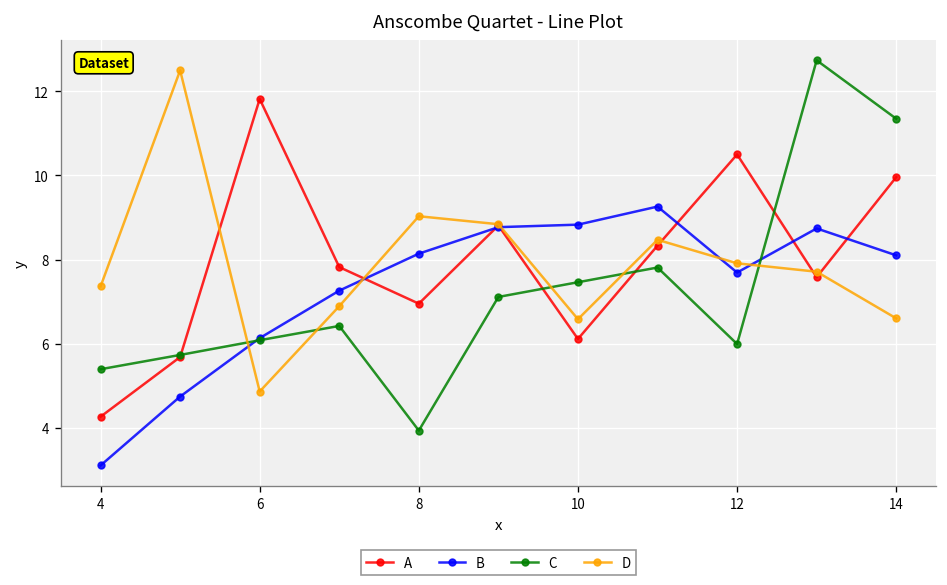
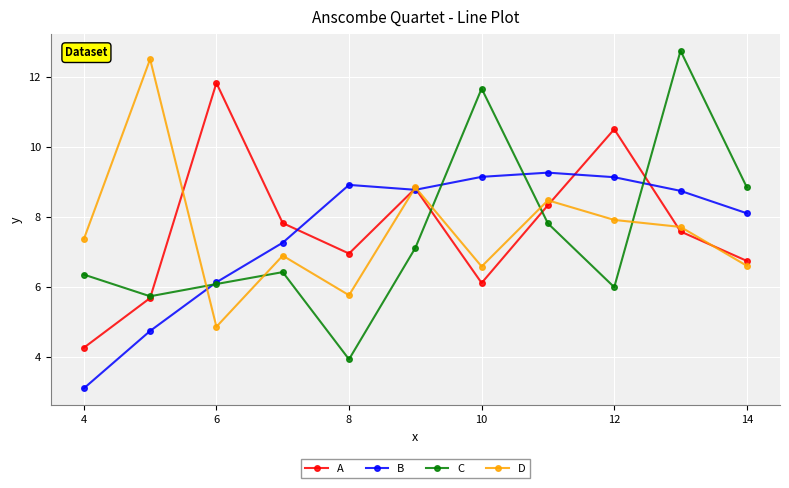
C, 4: 5.4 -> 6.4
B, 8: 8.1 -> 8.9
D, 8: 9.0 -> 5.8
B, 10: 8.8 -> 9.1
C, 10: 7.5 -> 11.7
B, 12: 7.7 -> 9.1
A, 14: 10.0 -> 6.7
C, 14: 11.4 -> 8.8
